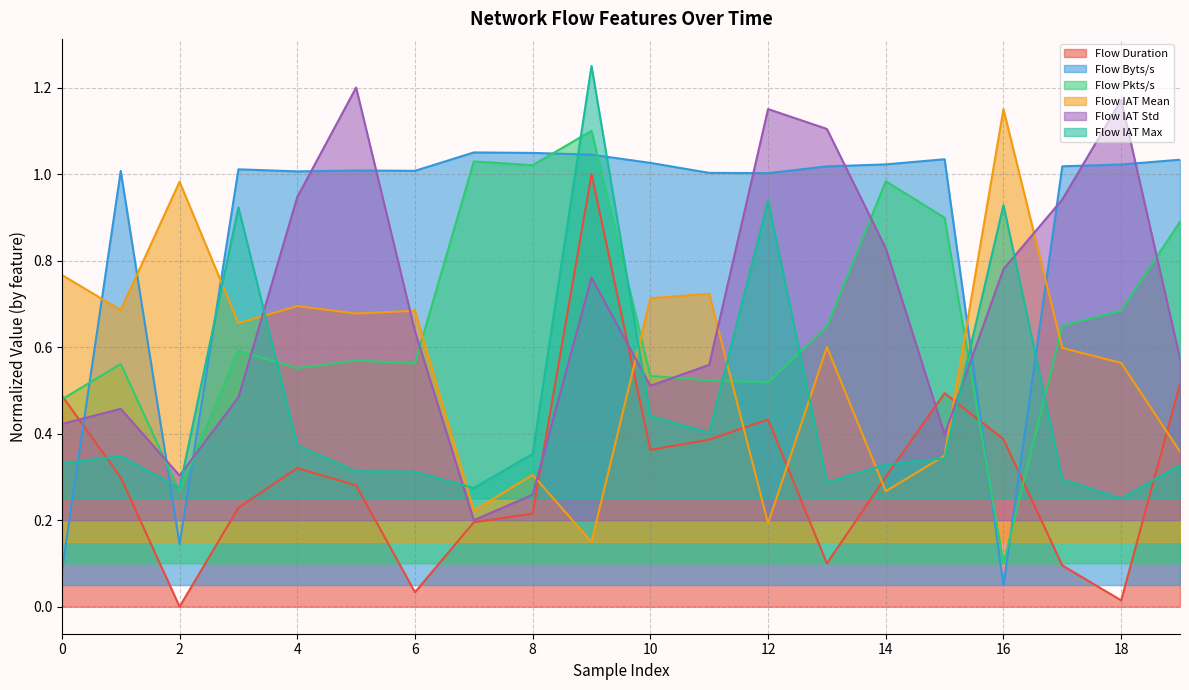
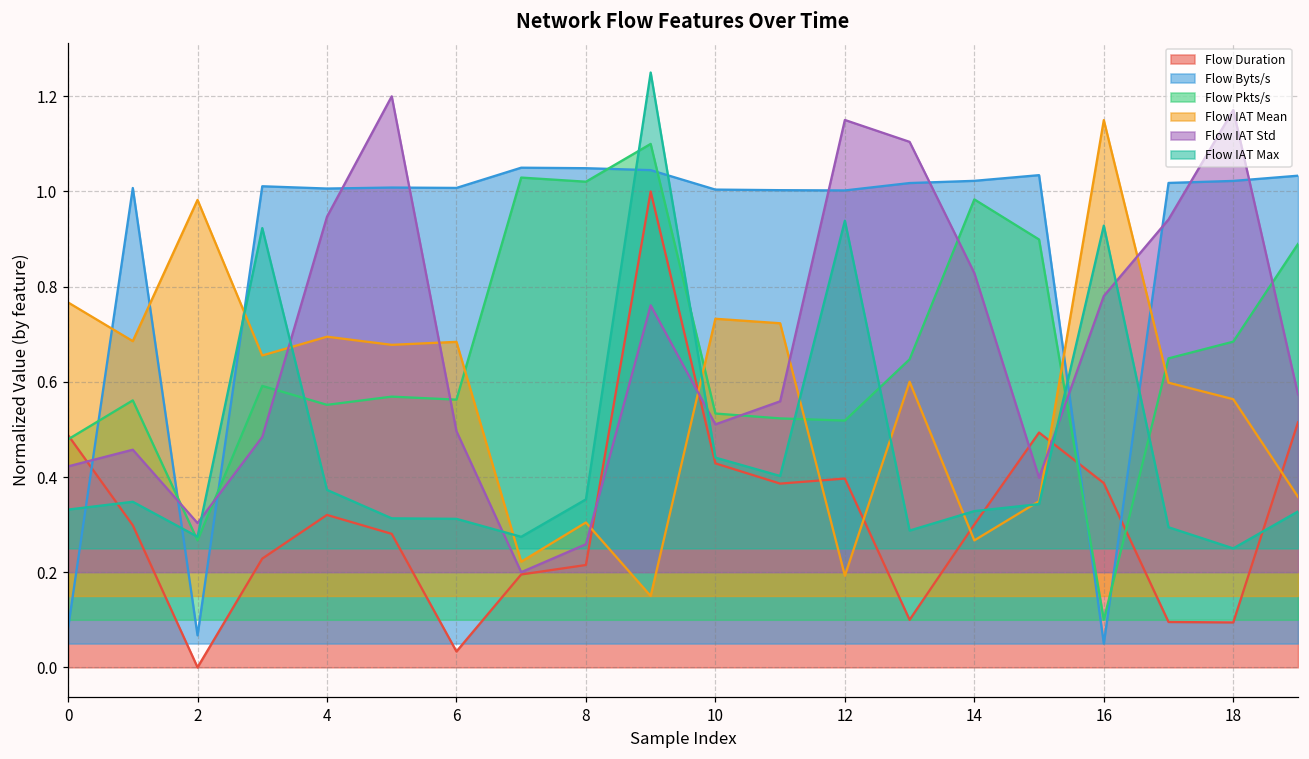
Flow Byts/s, 2: 0.14 -> 0.07
Flow IAT Std, 6: 0.64 -> 0.50
Flow Duration, 10: 0.36 -> 0.43
Flow Byts/s, 10: 1.03 -> 1.00
Flow IAT Mean, 10: 0.71 -> 0.73
Flow Duration, 12: 0.43 -> 0.40
Flow Duration, 18: 0.01 -> 0.09
